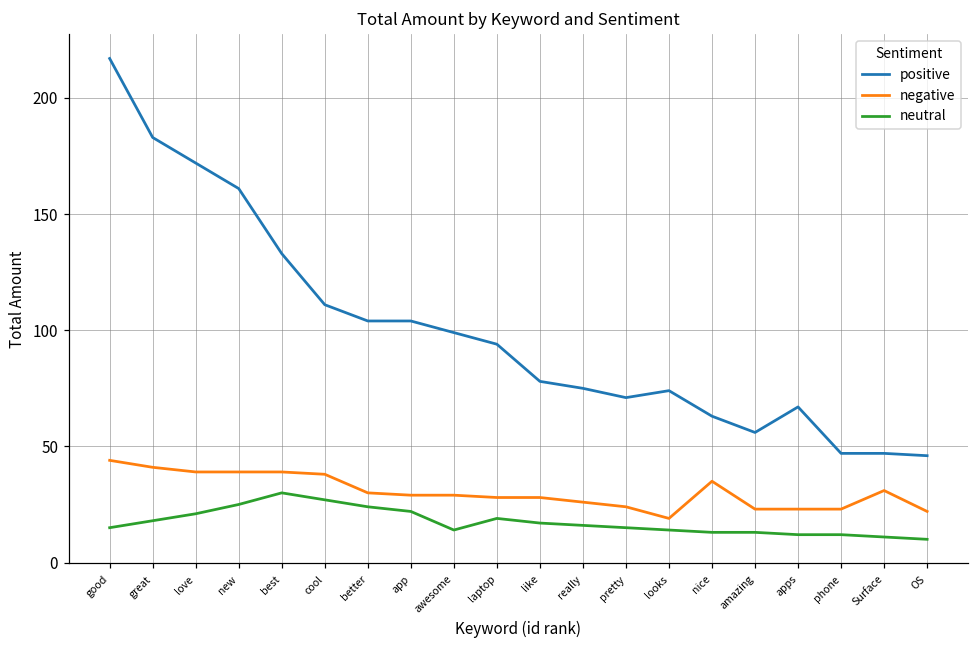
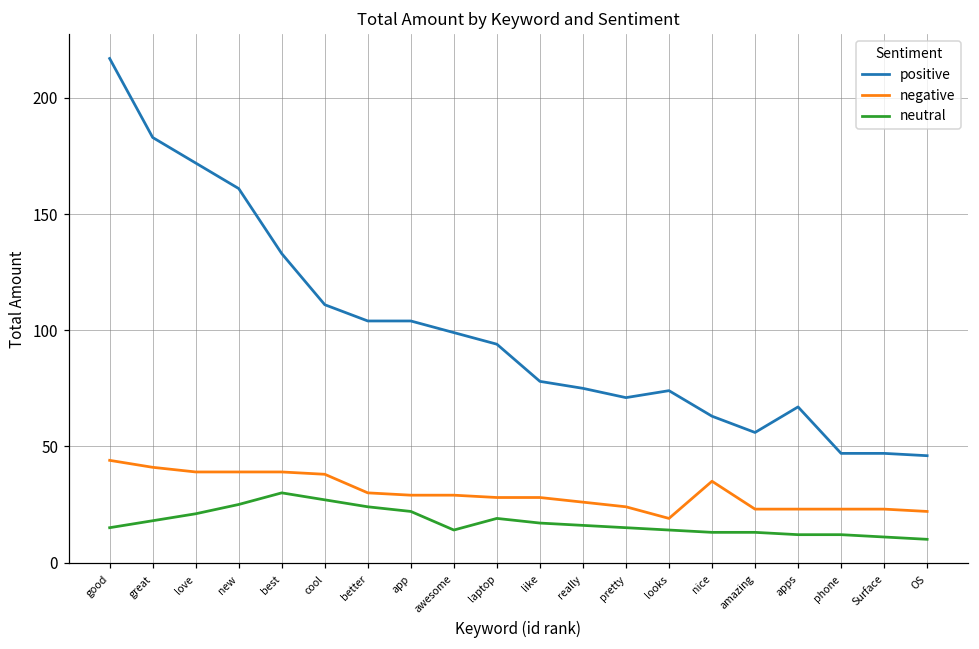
negative, Surface: 31 -> 23
